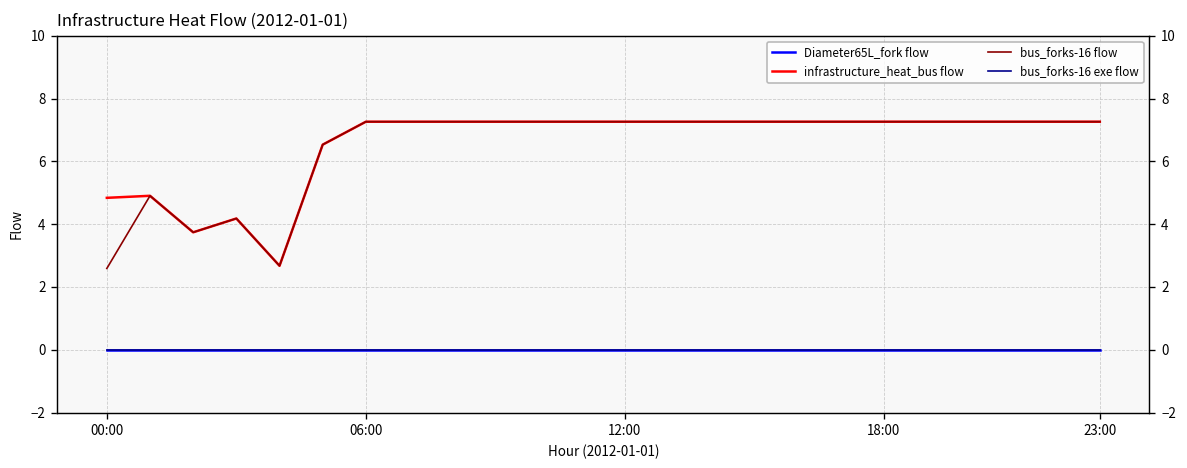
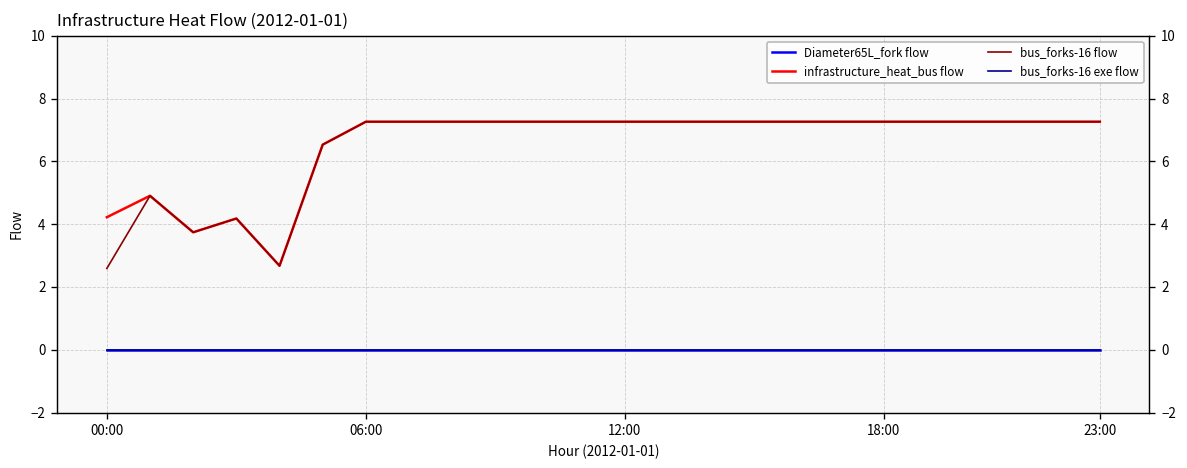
infrastructure_heat_bus flow, 00:00: 4.8 -> 4.2
